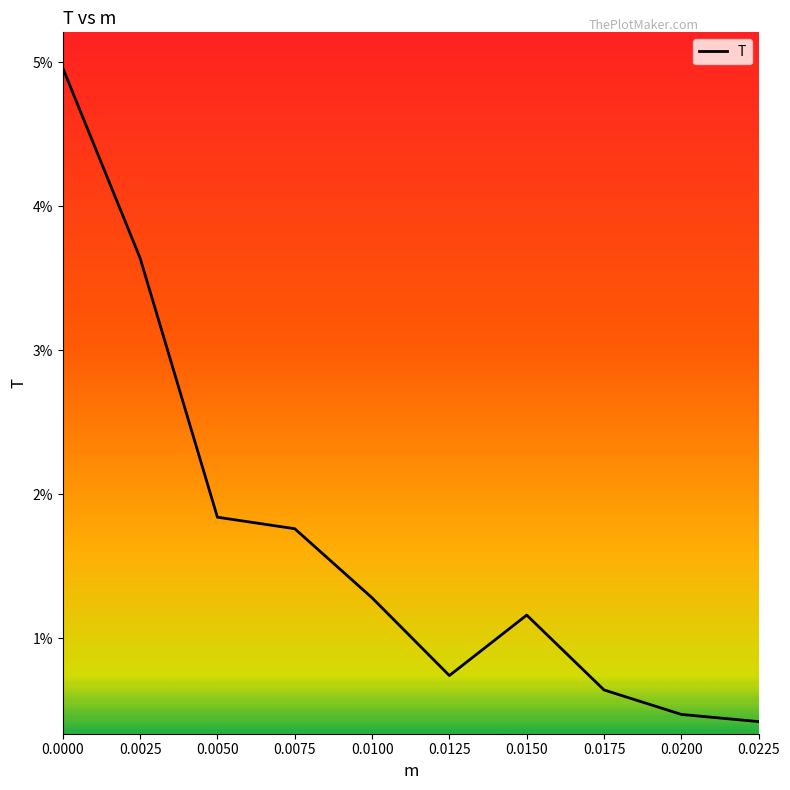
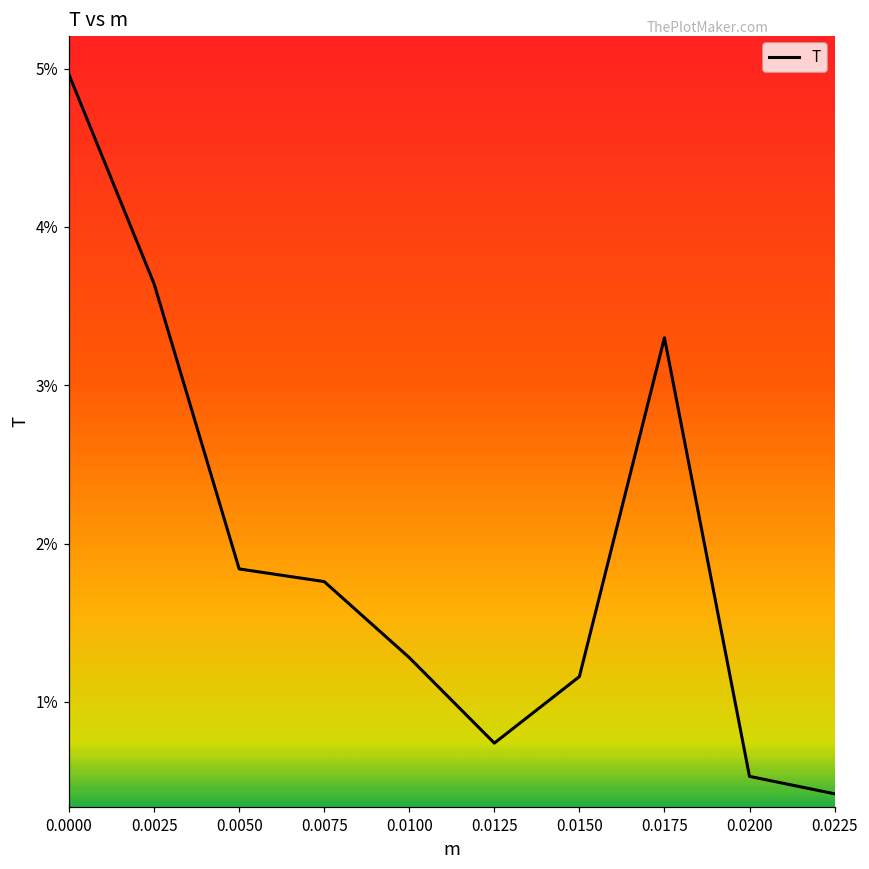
0.0175: 0.64% -> 3.30%
0.0200: 0.47% -> 0.53%
